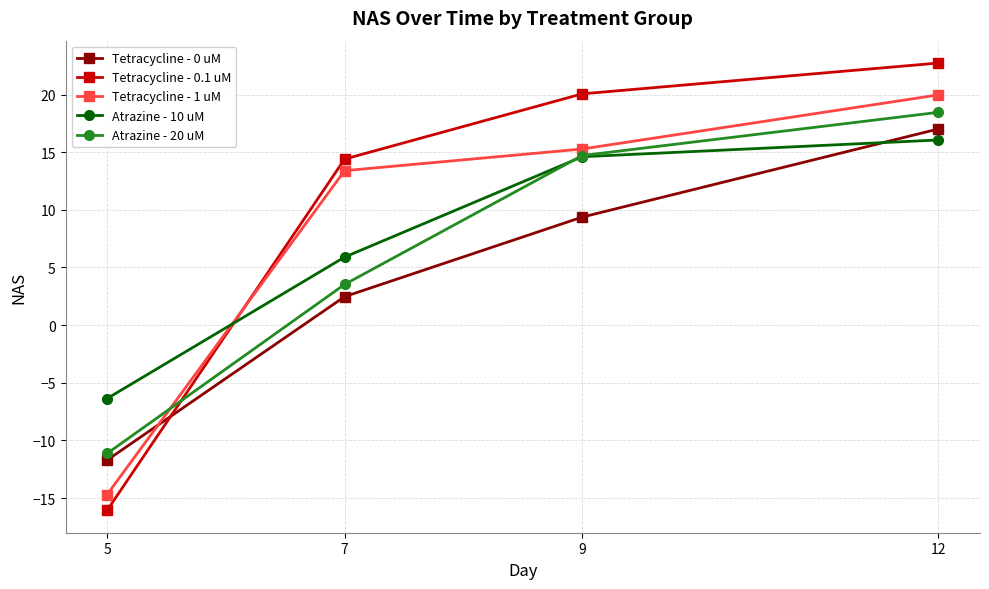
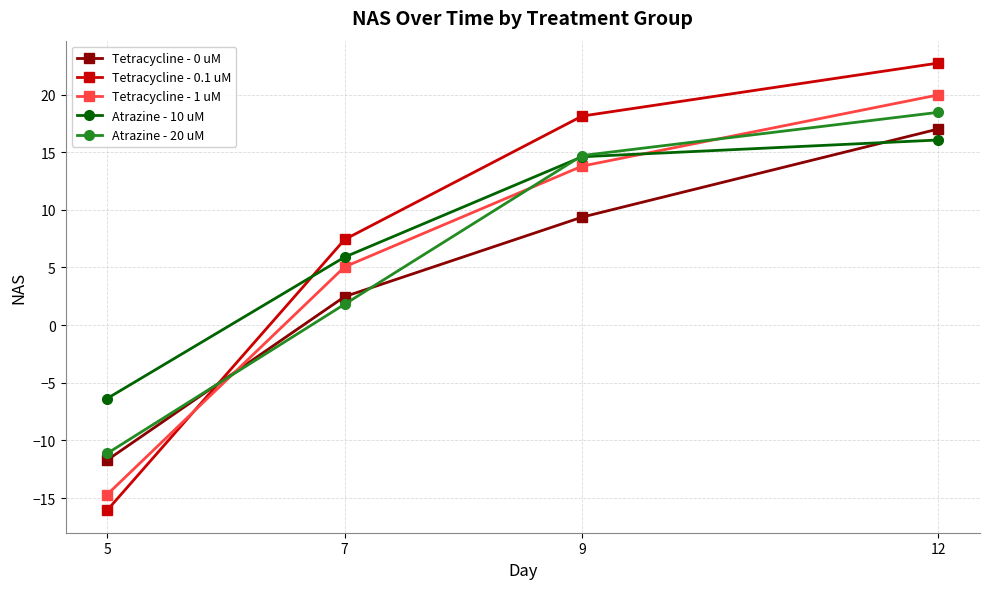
Tetracycline - 0.1 uM, 7: 14.4 -> 7.4
Tetracycline - 1 uM, 7: 13.4 -> 5.1
Atrazine - 20 uM, 7: 3.5 -> 1.8
Tetracycline - 0.1 uM, 9: 20.1 -> 18.1
Tetracycline - 1 uM, 9: 15.3 -> 13.8
